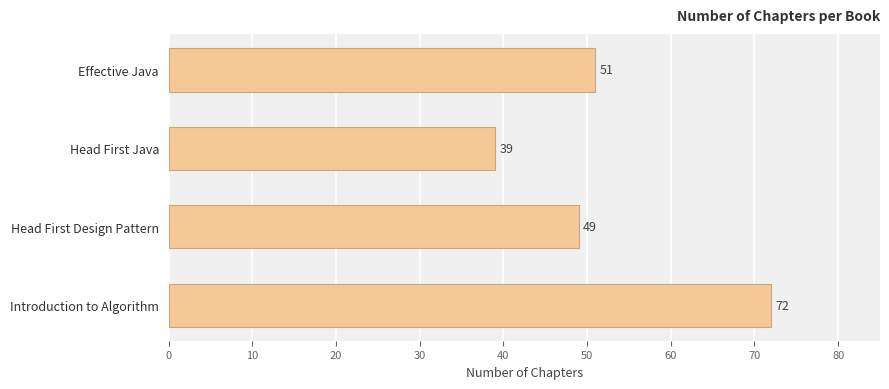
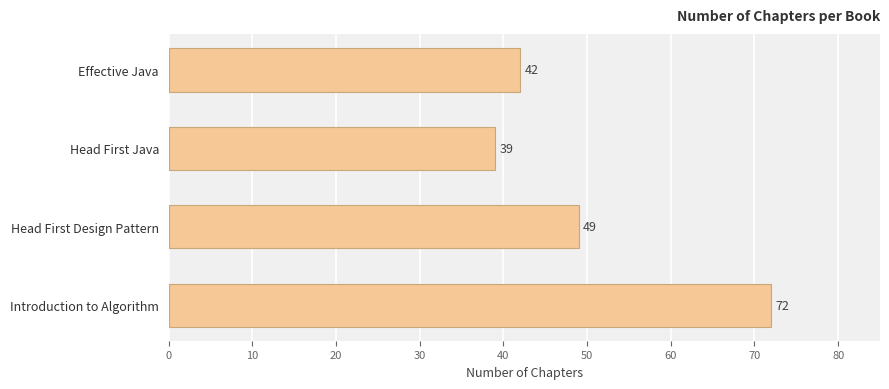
Effective Java: 51 -> 42
